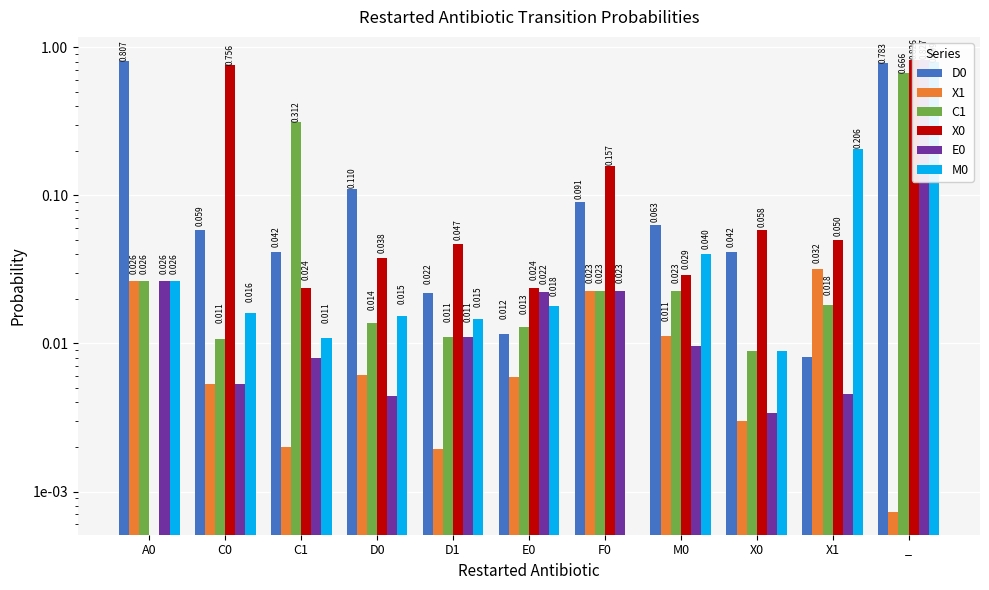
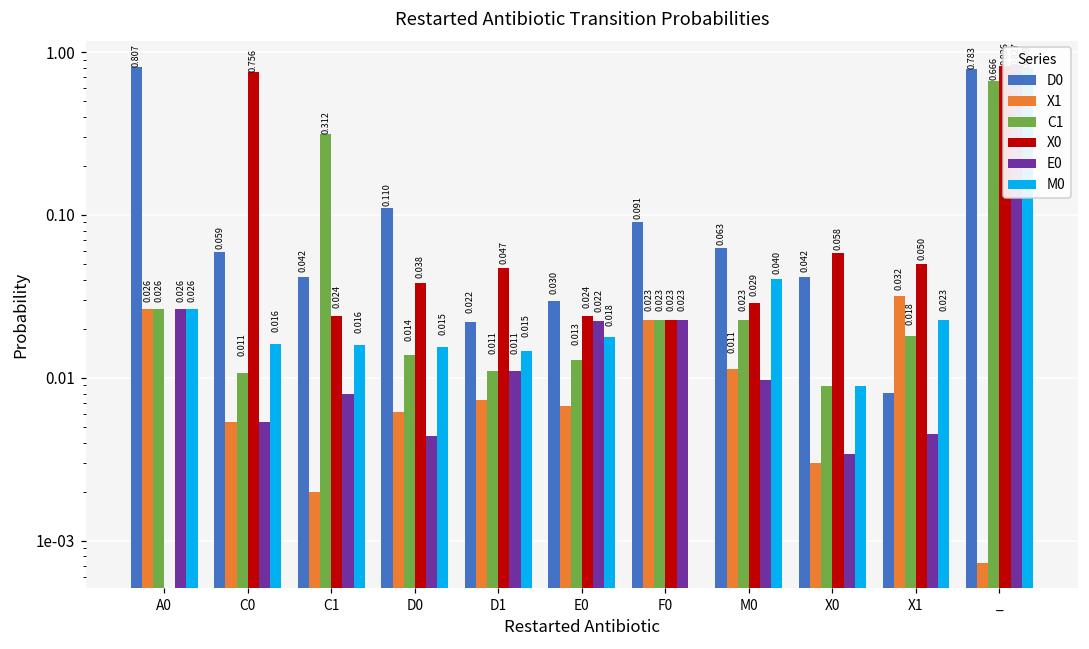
M0, C1: 0.011 -> 0.016
X1, D1: 0.0020 -> 0.007
D0, E0: 0.012 -> 0.030
X1, E0: 0.0060 -> 0.007
X0, F0: 0.157 -> 0.023
M0, X1: 0.206 -> 0.023
